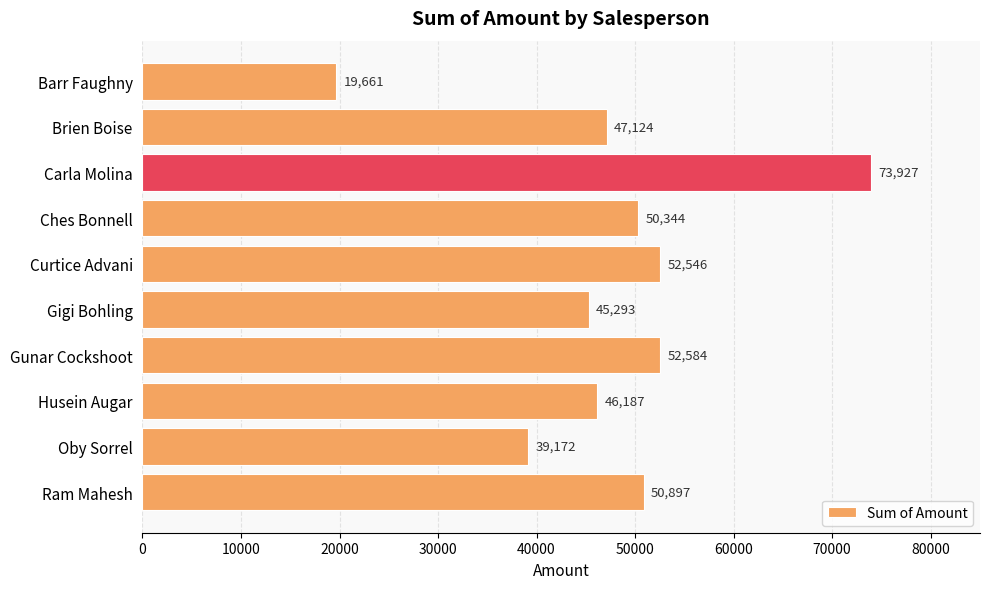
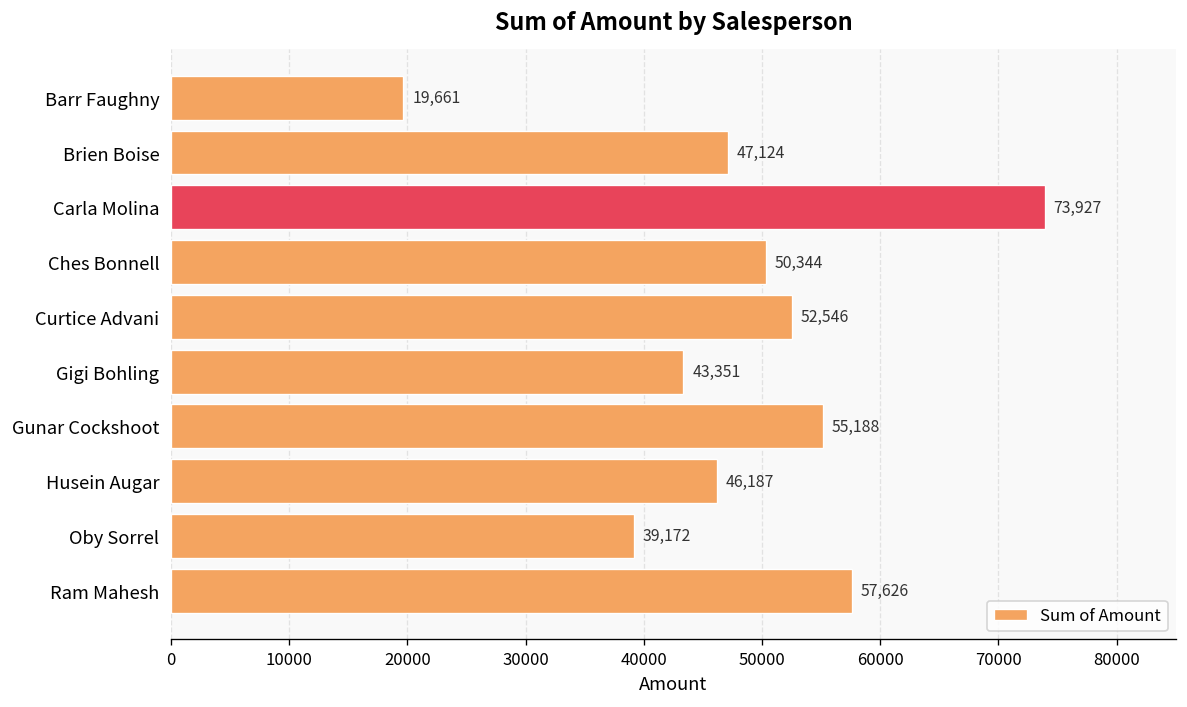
Gigi Bohling: 45,293 -> 43,351
Gunar Cockshoot: 52,584 -> 55,188
Ram Mahesh: 50,897 -> 57,626
